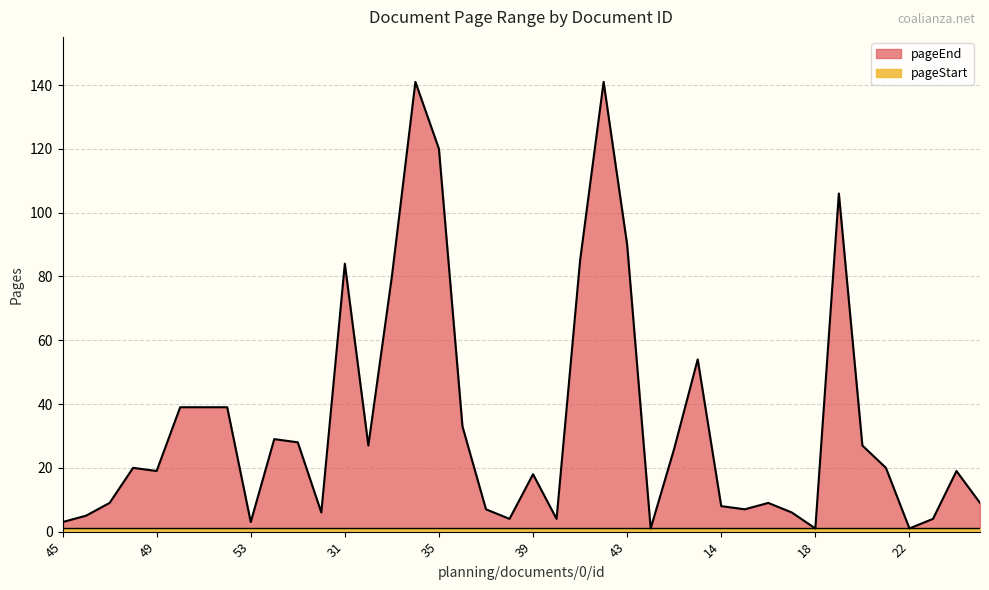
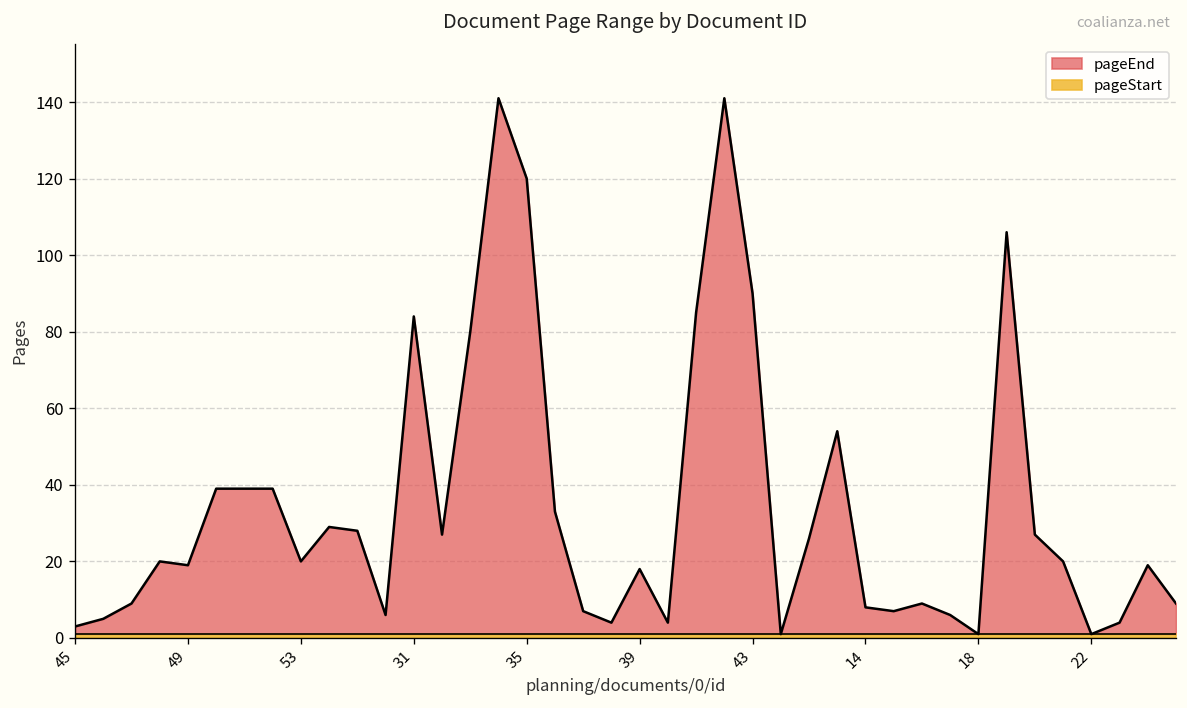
pageEnd, 53: 3 -> 20
